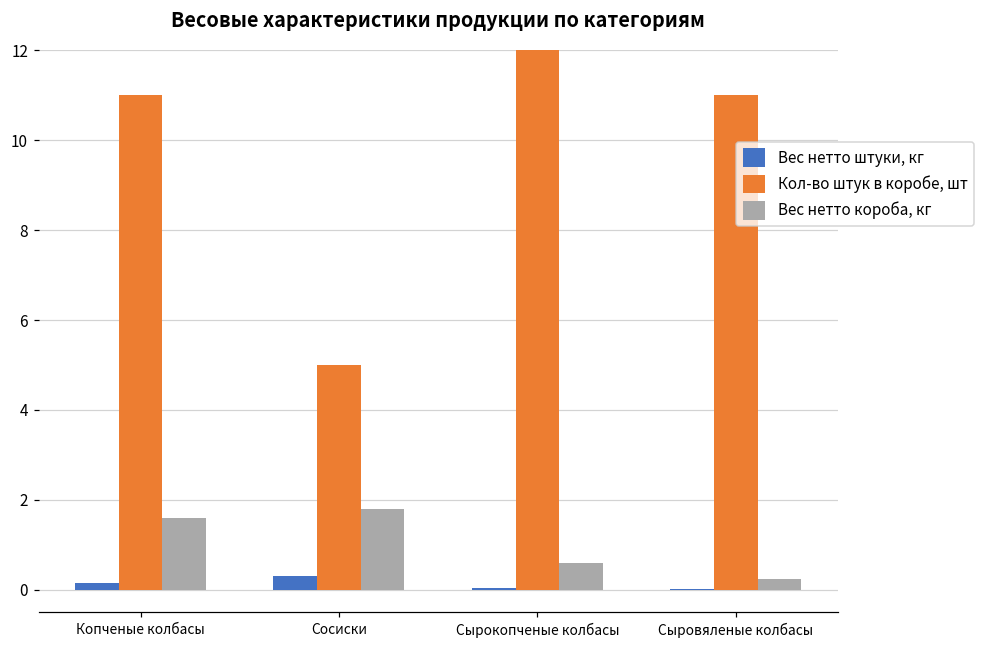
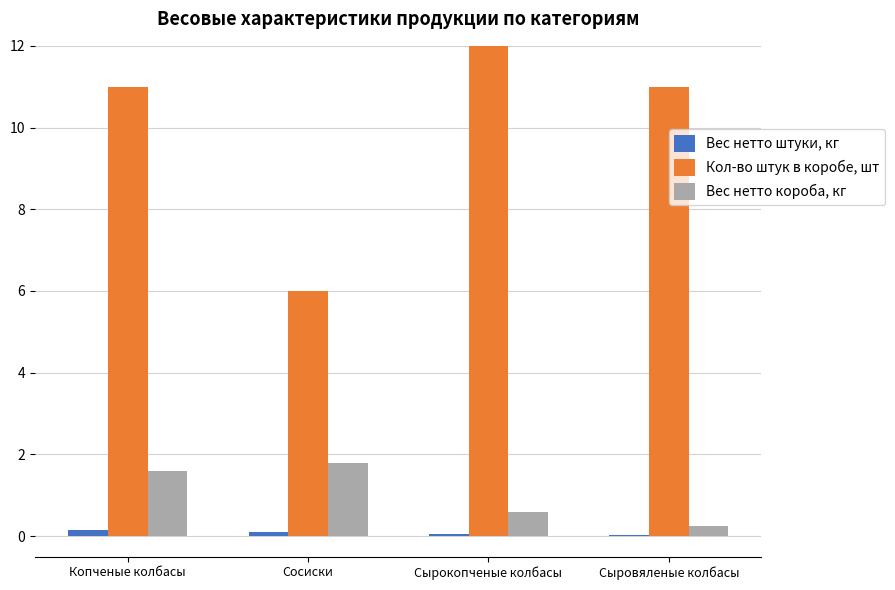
Вес нетто штуки, кг, Сосиски: 0.3 -> 0.1
Кол-во штук в коробе, шт, Сосиски: 5 -> 6
